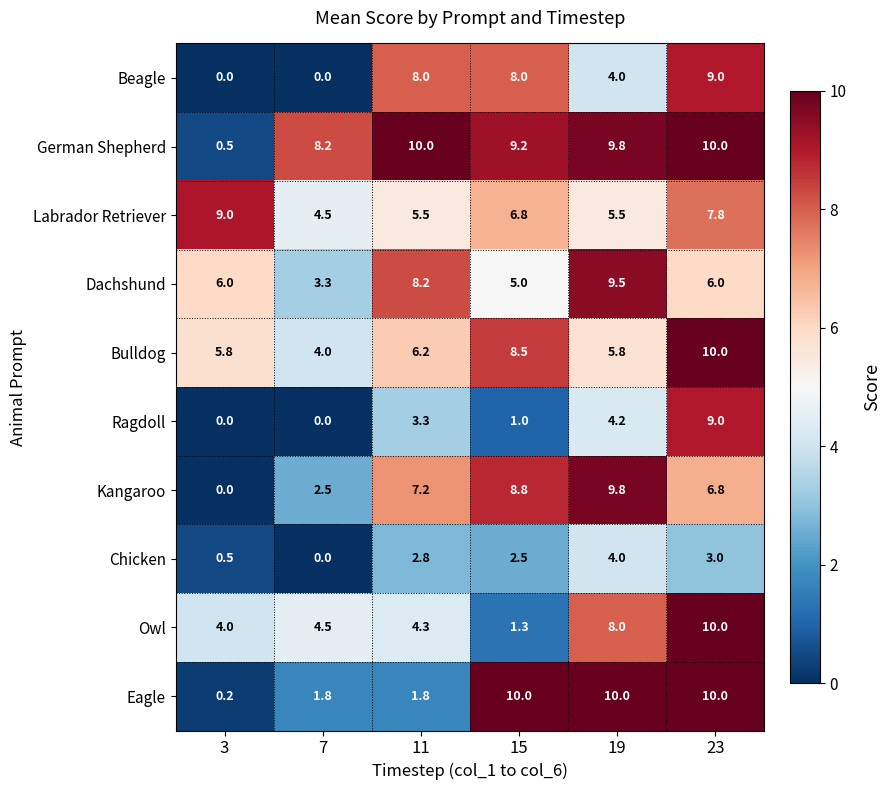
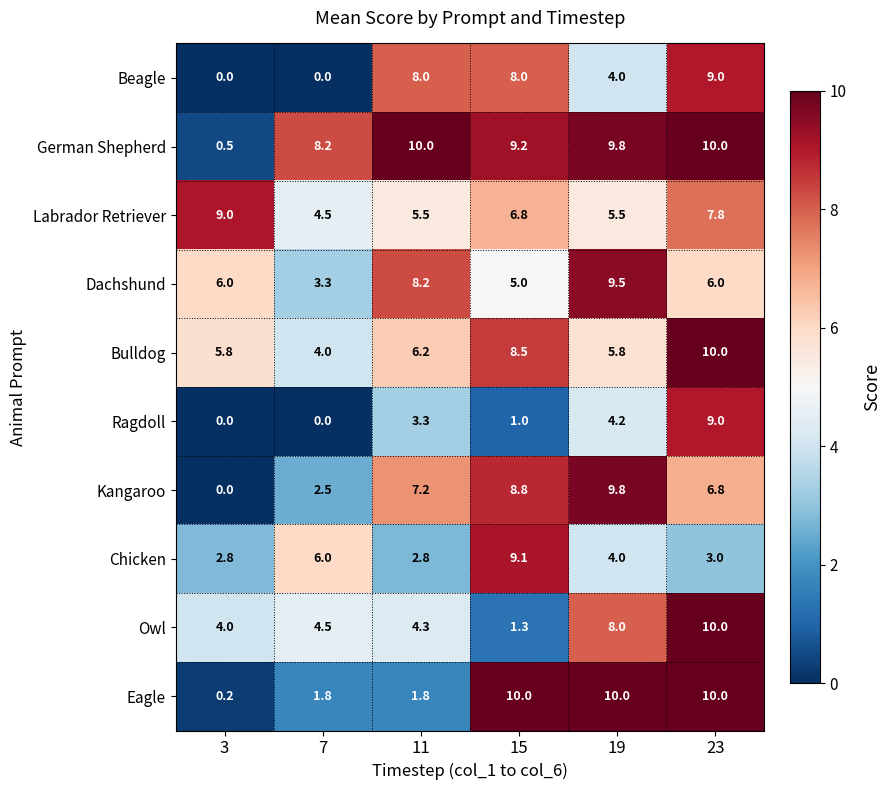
Chicken, 3: 0.5 -> 2.8
Chicken, 7: 0.0 -> 6.0
Chicken, 15: 2.5 -> 9.1
